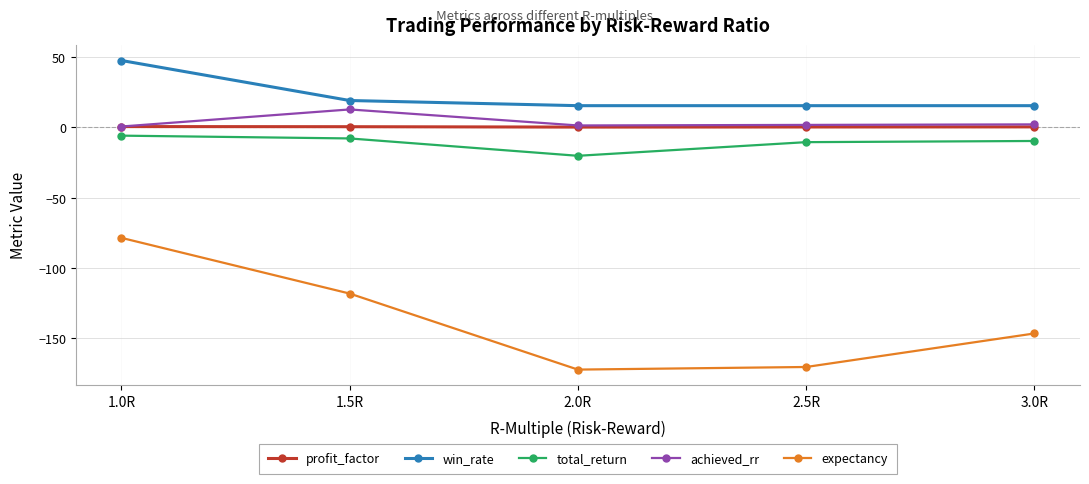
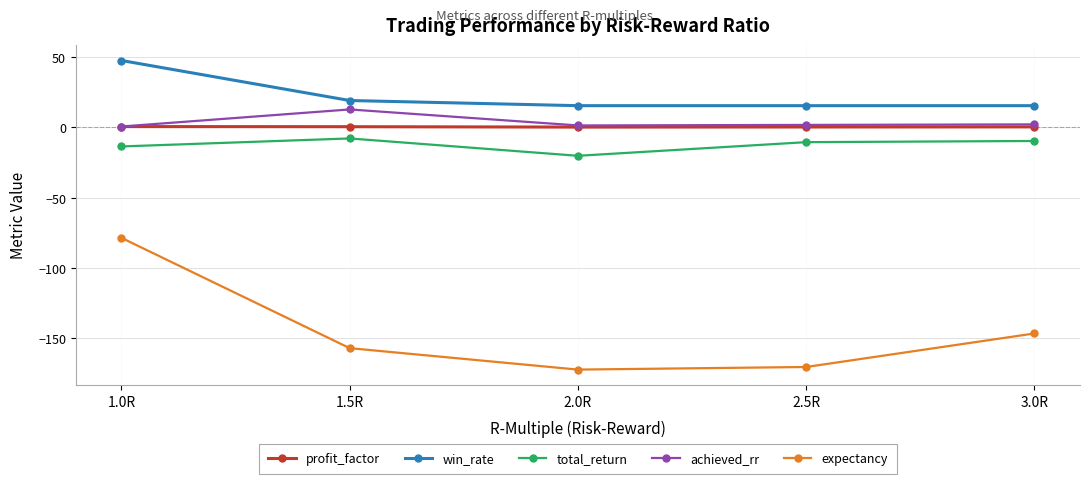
total_return, 1.0R: -6 -> -14
expectancy, 1.5R: -118 -> -157
